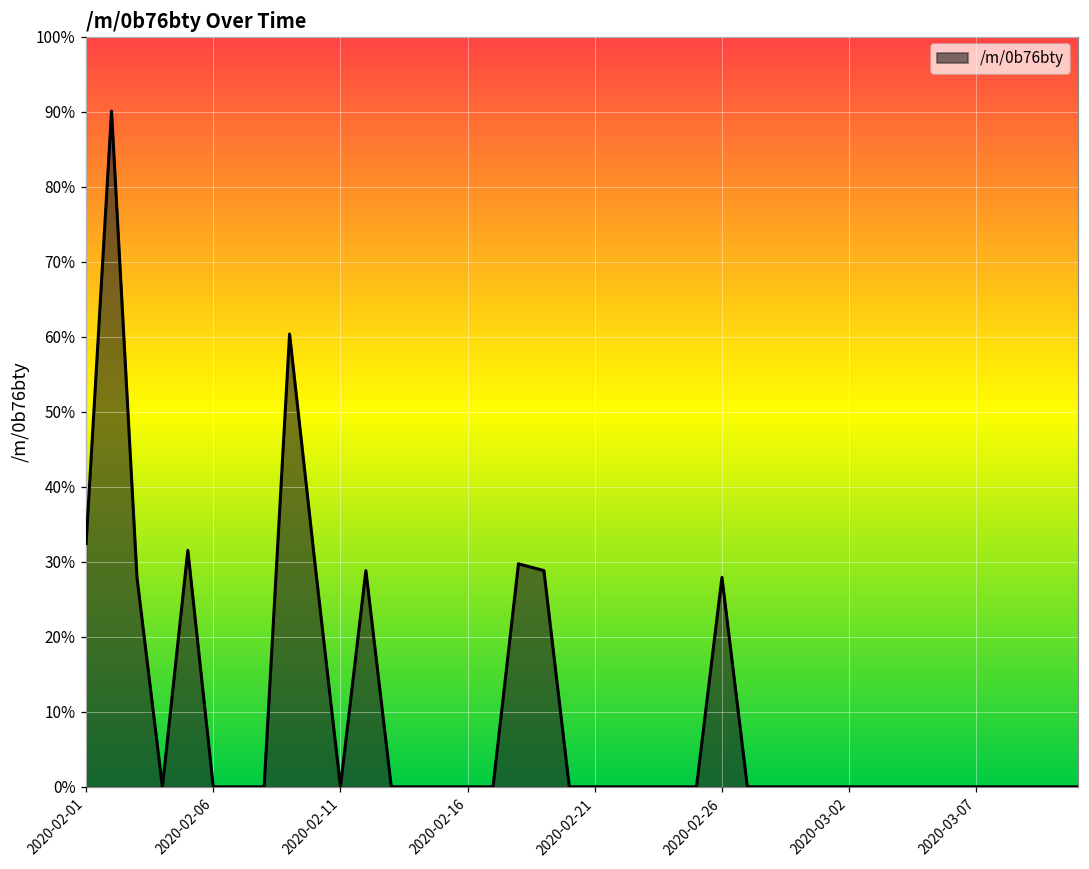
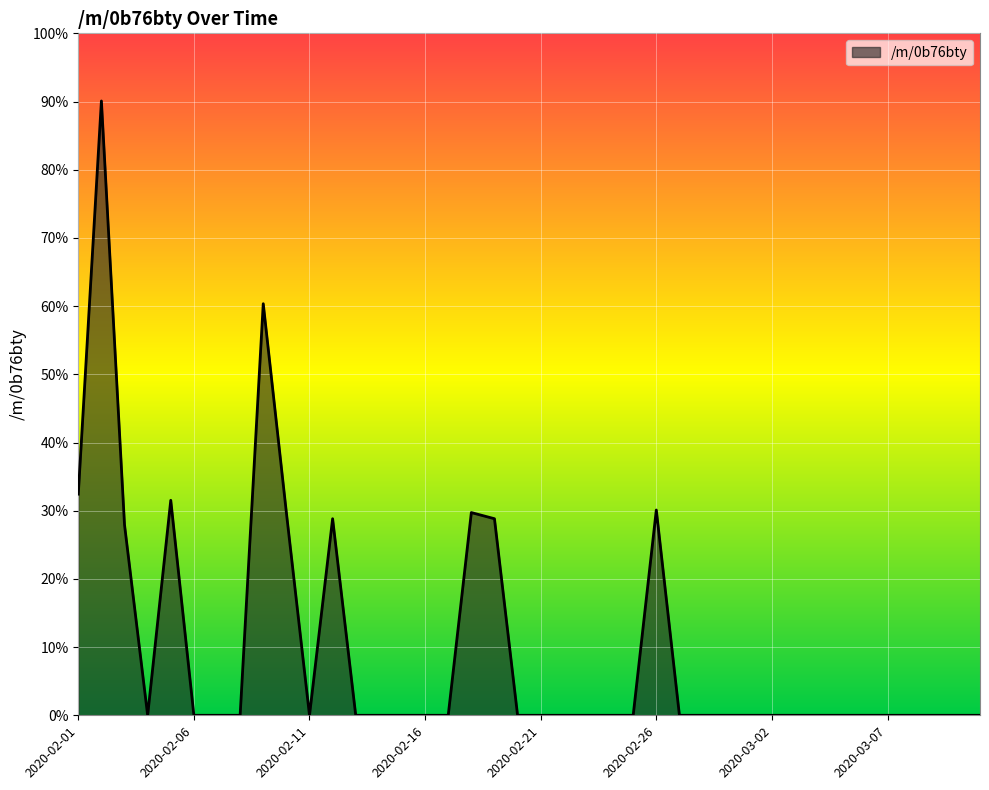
2020-02-26: 28% -> 30%
